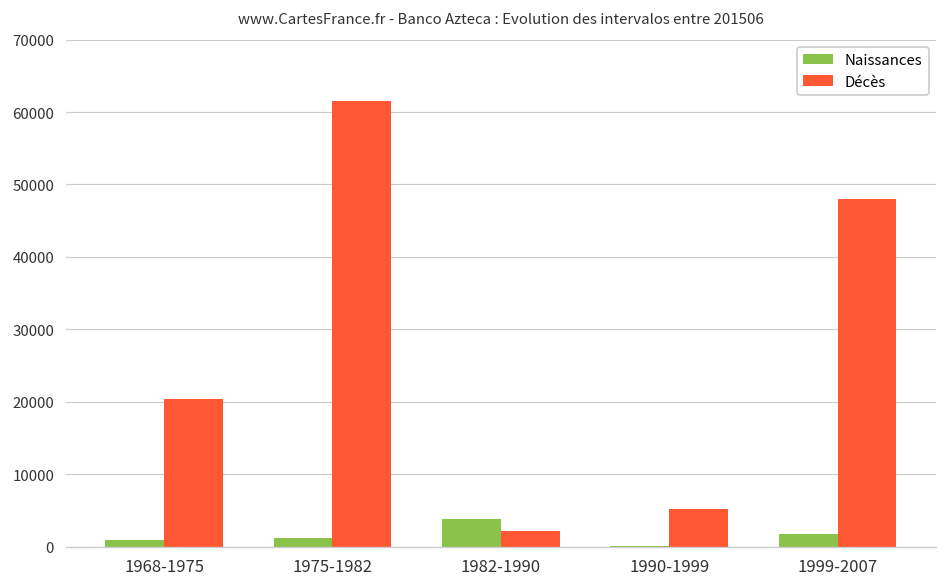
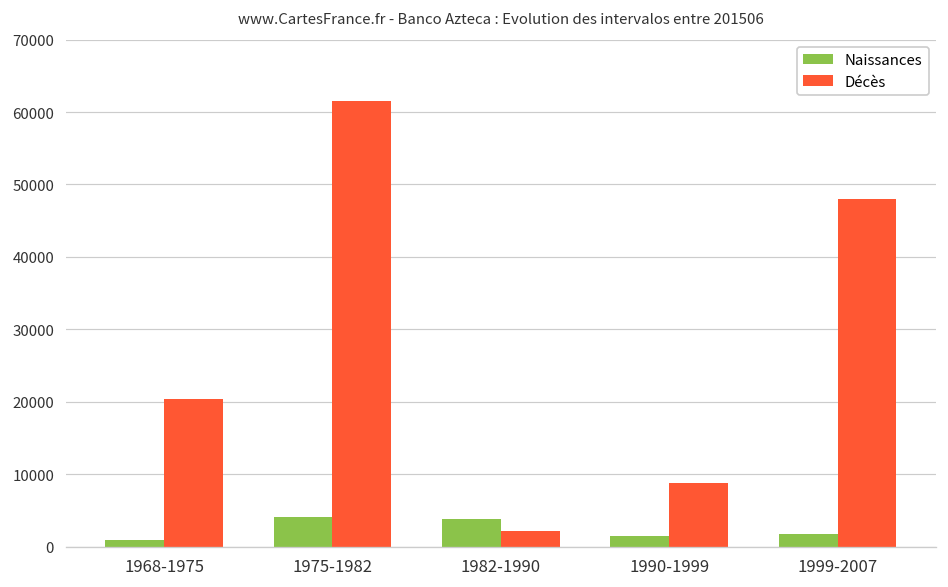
Naissances, 1975-1982: 1000 -> 4000
Naissances, 1990-1999: 0 -> 1000
Décès, 1990-1999: 5000 -> 9000
